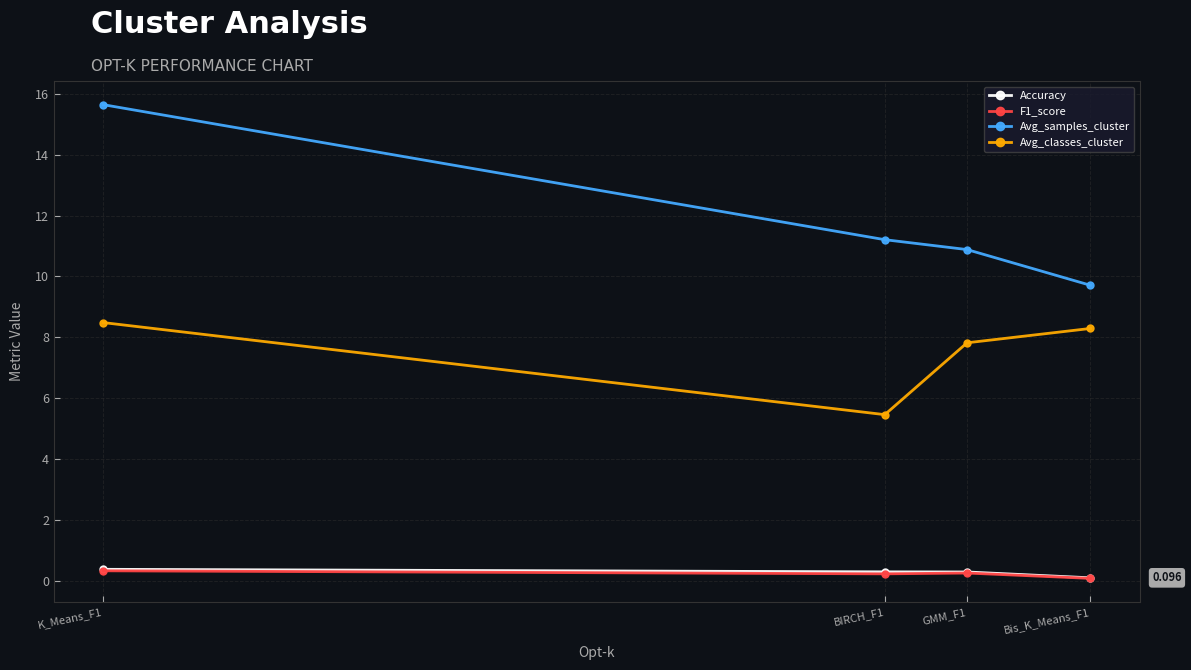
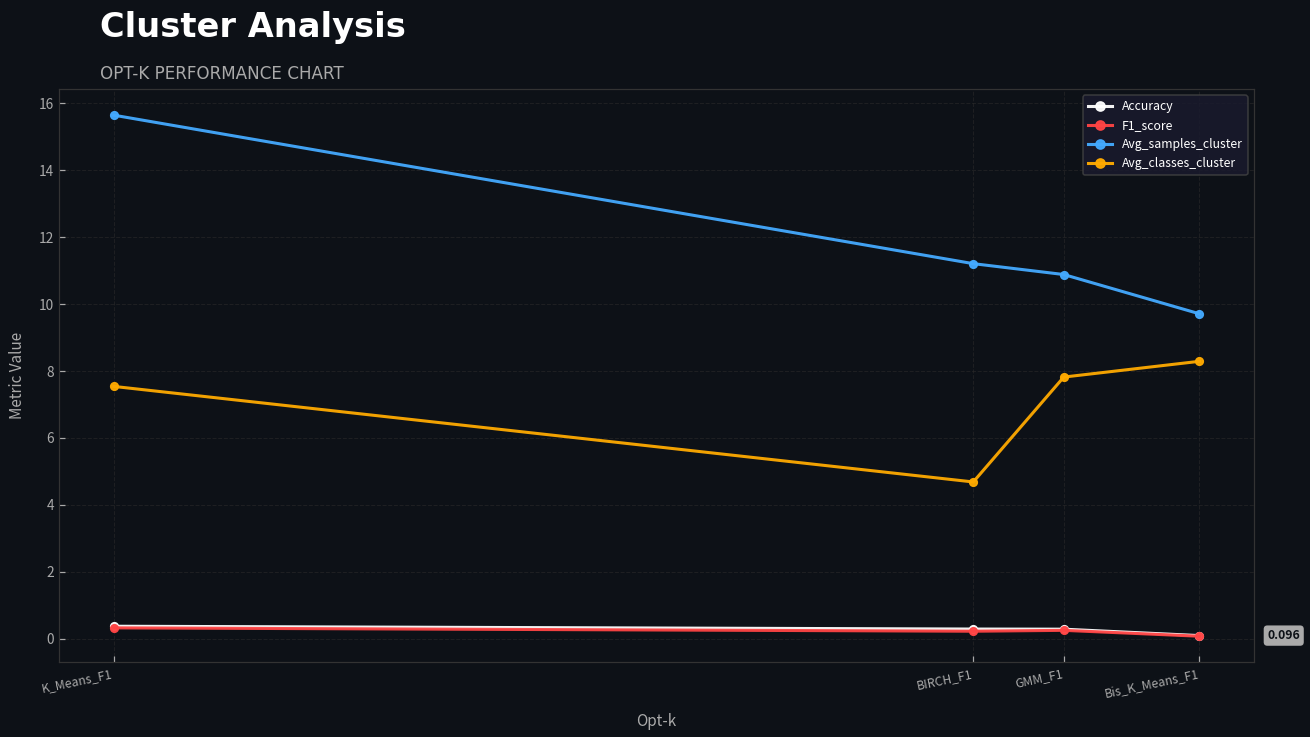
Avg_classes_cluster, K_Means_F1: 8.5 -> 7.5
Avg_classes_cluster, BIRCH_F1: 5.5 -> 4.7
